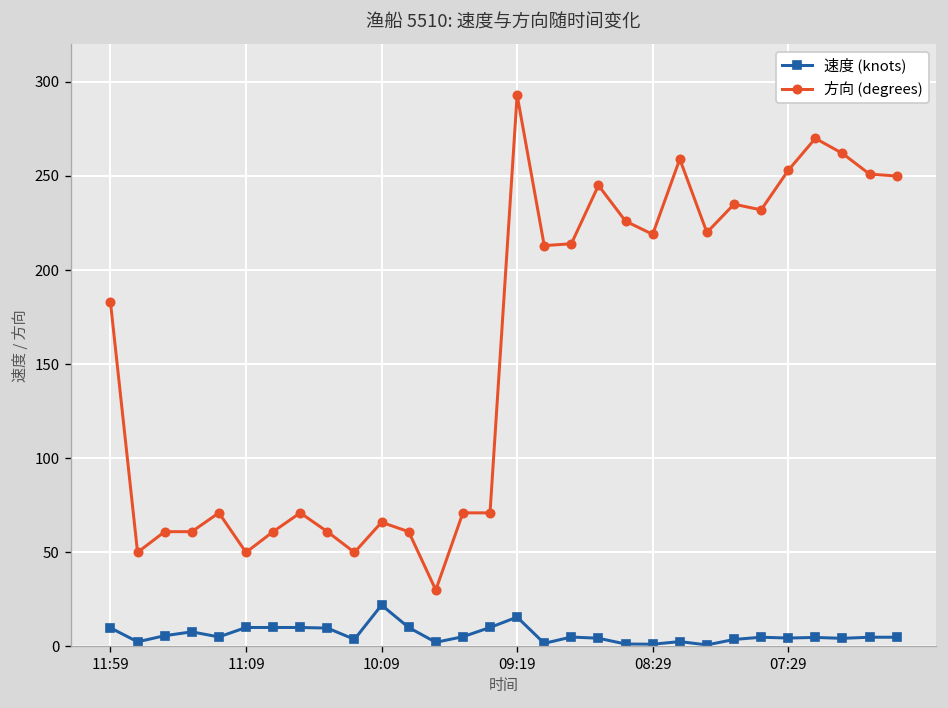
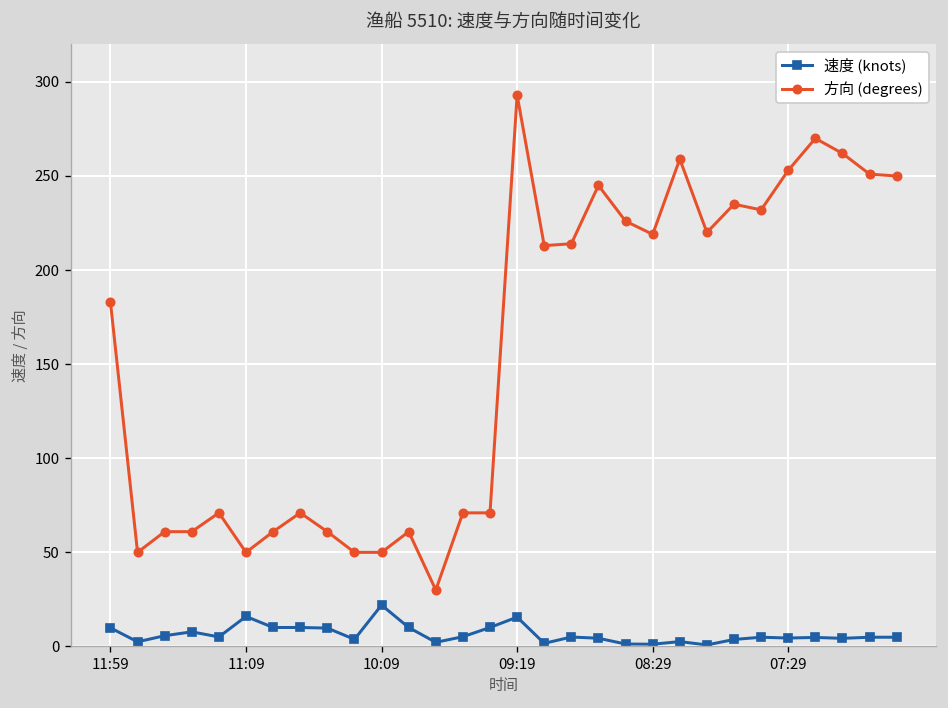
速度 (knots), 11:09: 10 -> 16
方向 (degrees), 10:09: 66 -> 50
